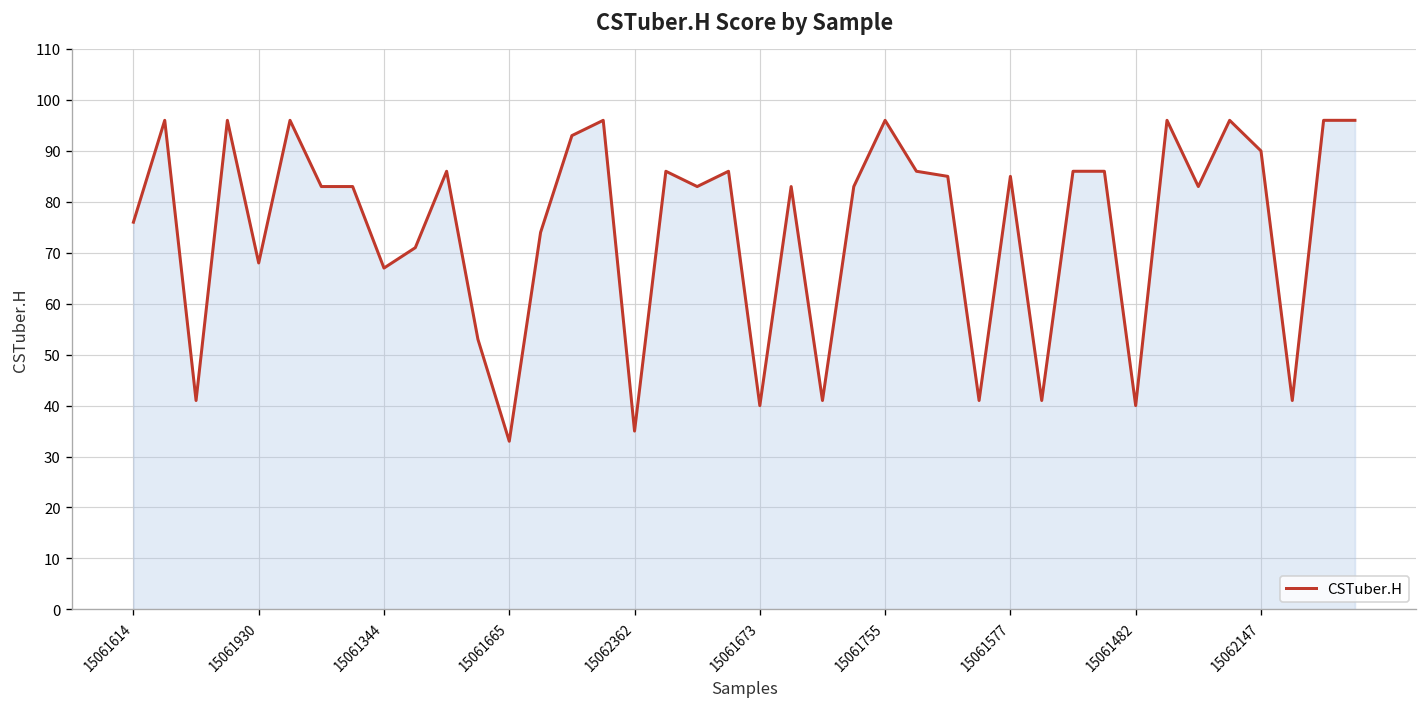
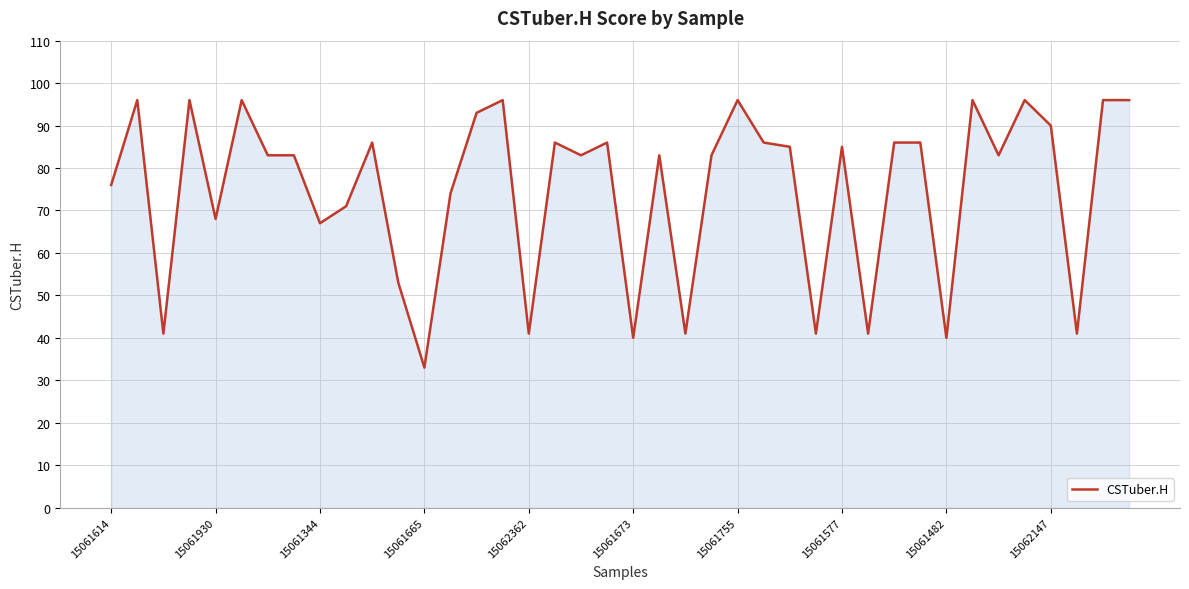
15062362: 35 -> 41
